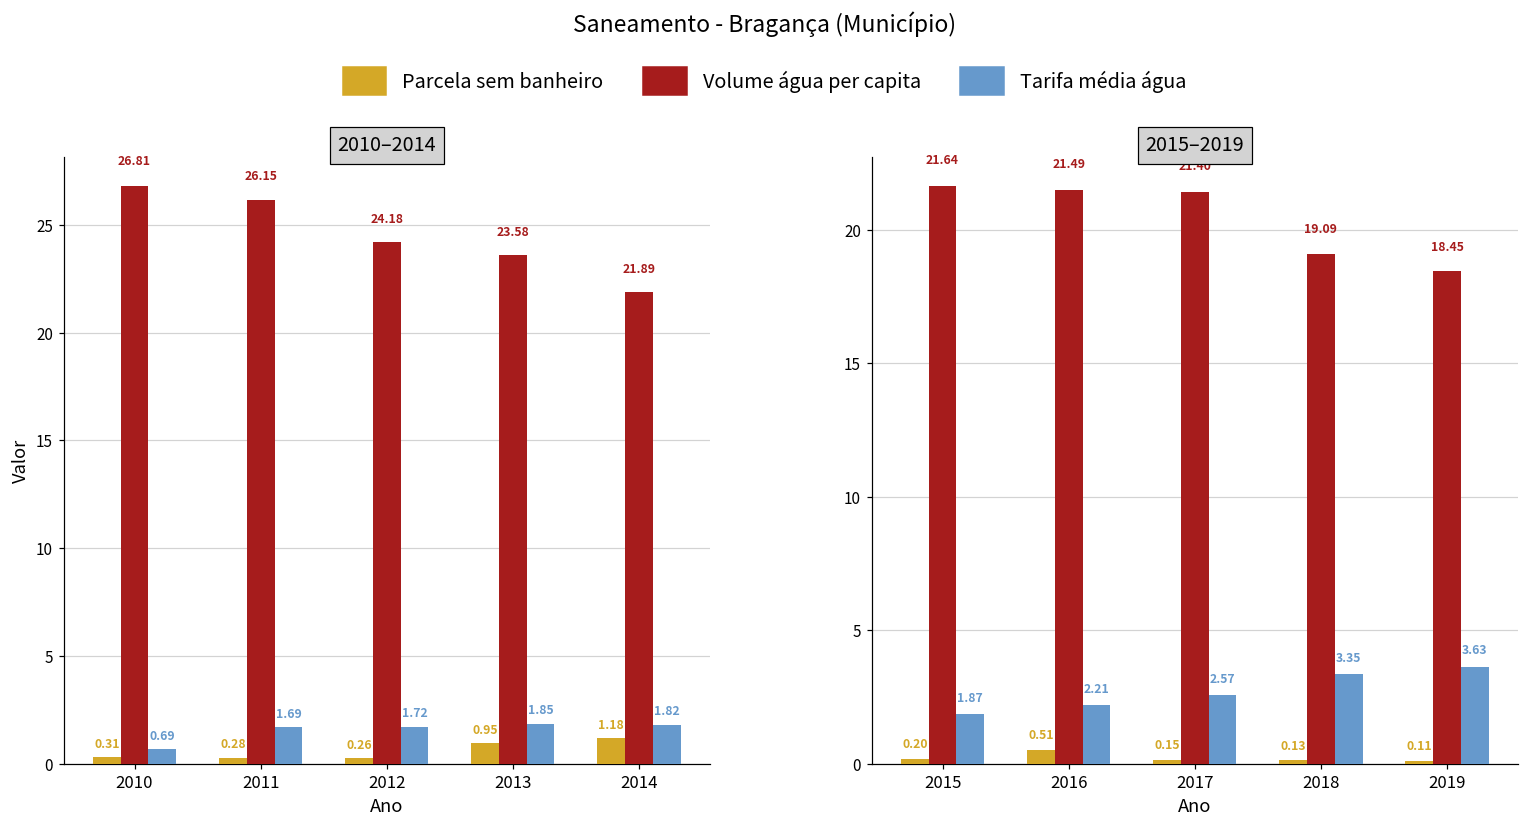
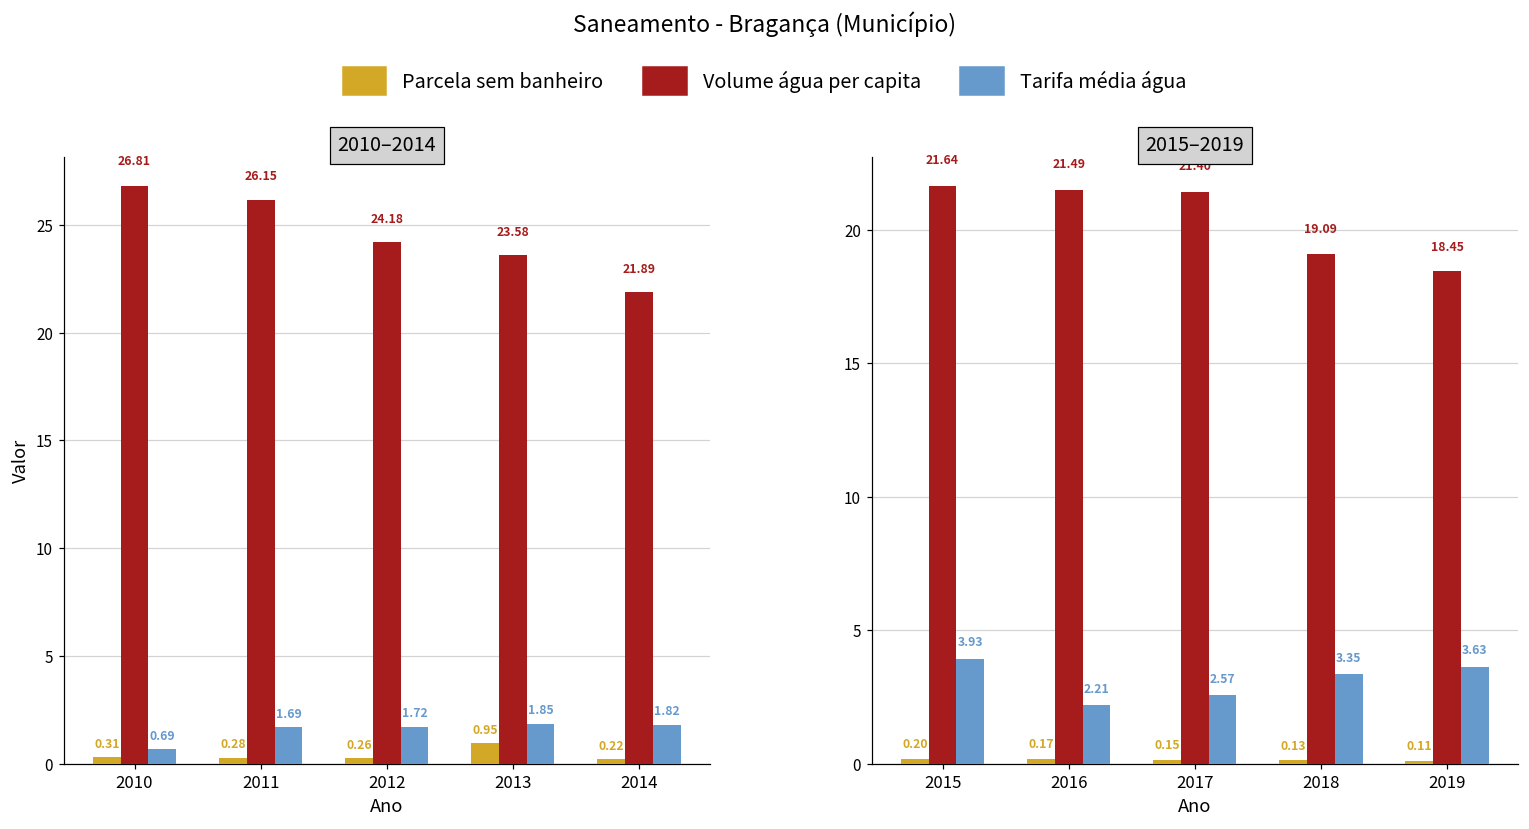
2010–2014, Parcela sem banheiro, 2014: 1.18 -> 0.22
2015–2019, Tarifa média água, 2015: 1.87 -> 3.93
2015–2019, Parcela sem banheiro, 2016: 0.51 -> 0.17
